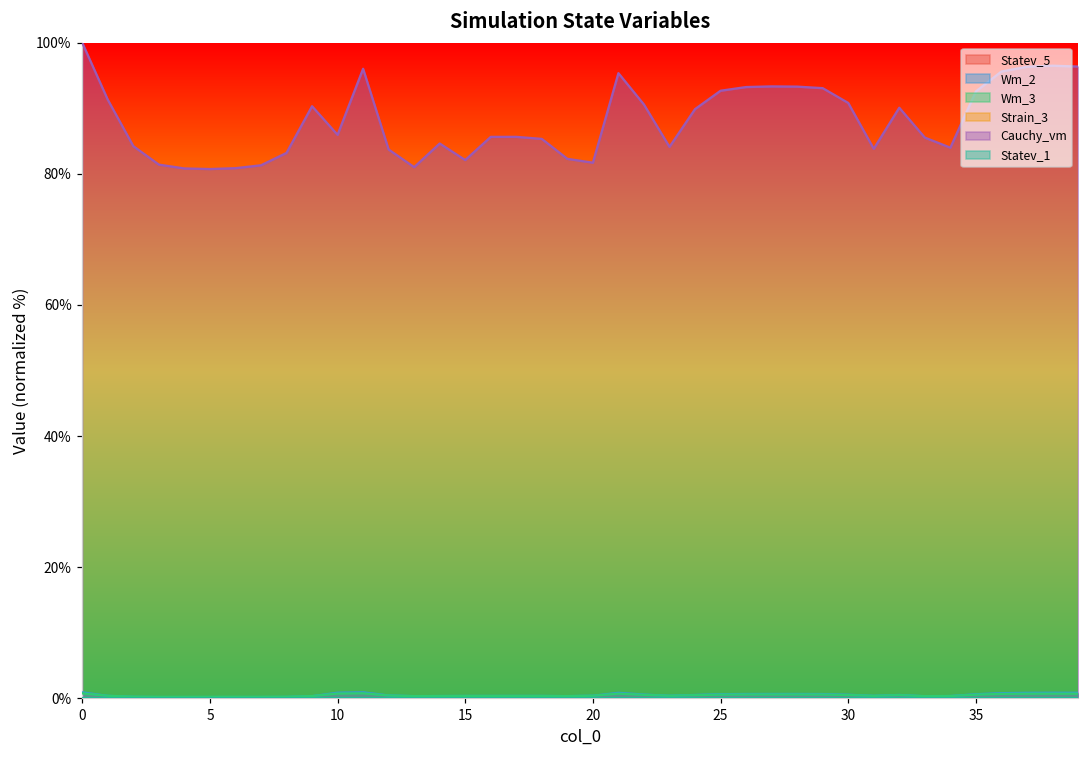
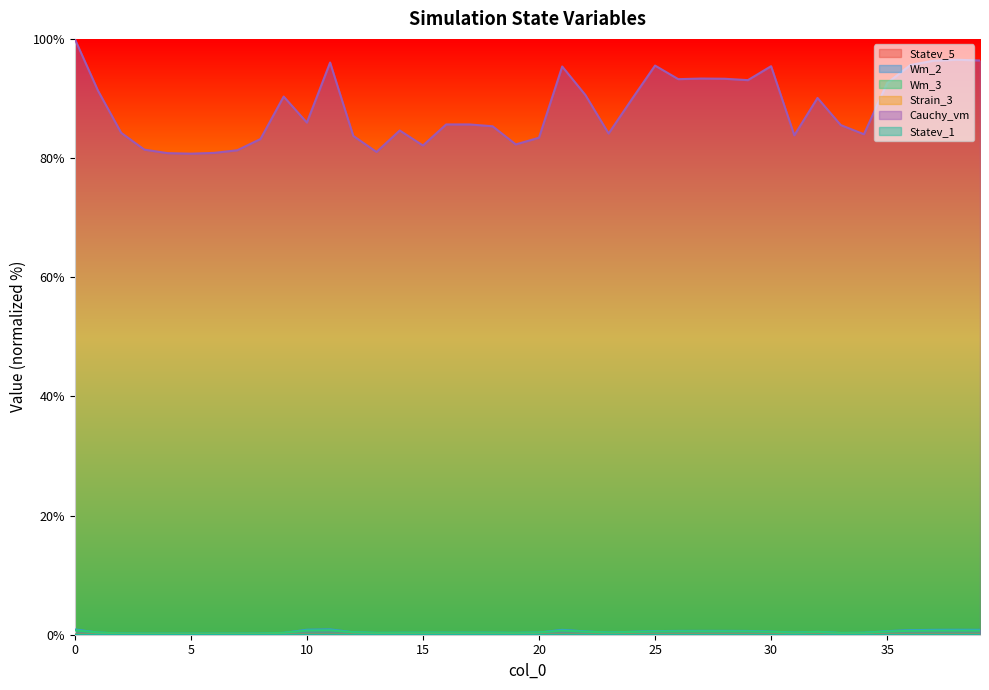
Cauchy_vm, 20: 82% -> 83%
Cauchy_vm, 25: 93% -> 96%
Cauchy_vm, 30: 91% -> 95%
